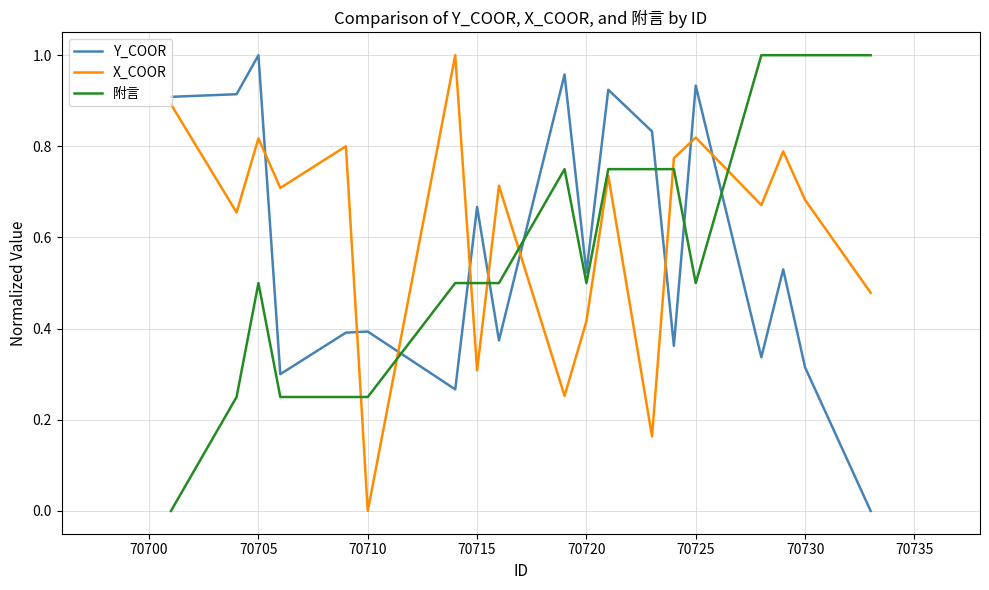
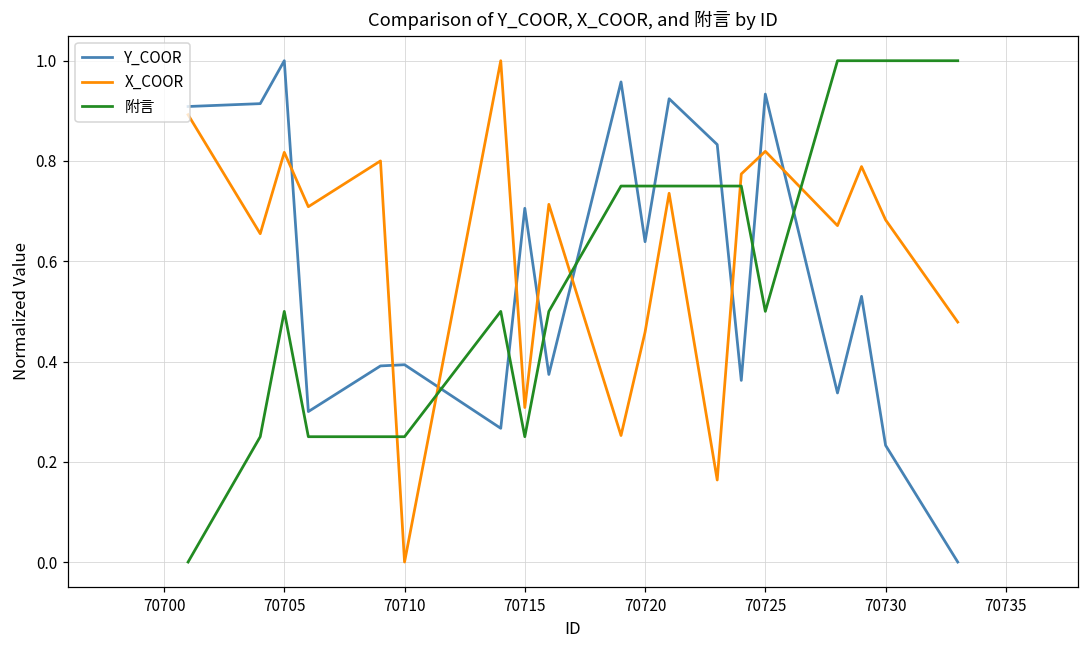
Y_COOR, 70715: 0.67 -> 0.71
附言, 70715: 0.50 -> 0.25
Y_COOR, 70720: 0.52 -> 0.64
X_COOR, 70720: 0.42 -> 0.46
附言, 70720: 0.50 -> 0.75
Y_COOR, 70730: 0.32 -> 0.23
